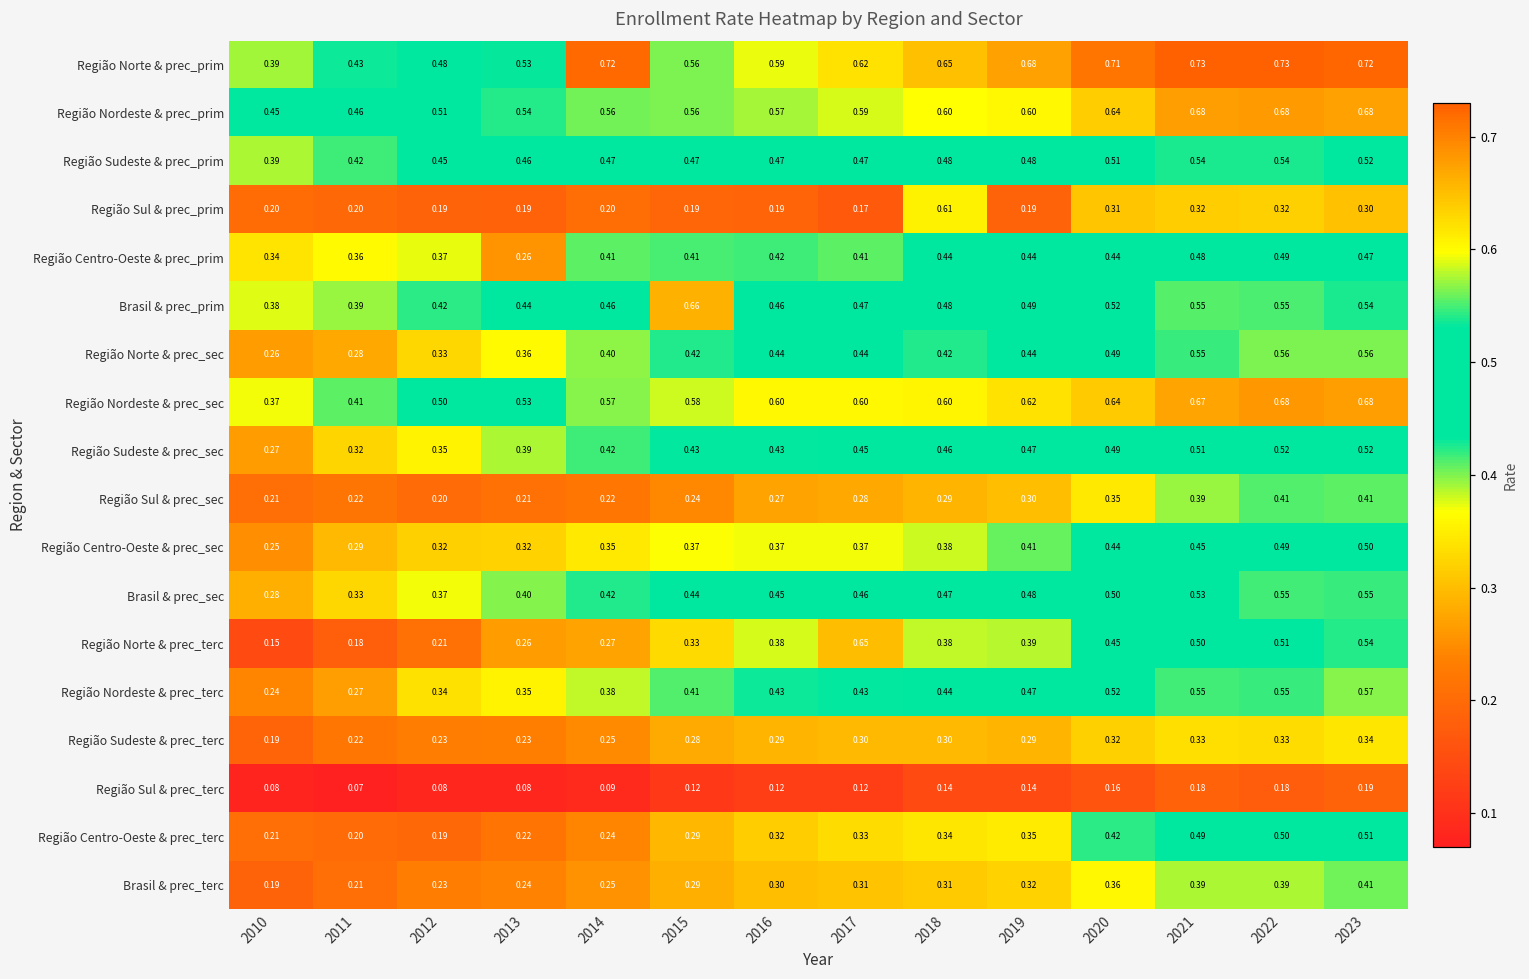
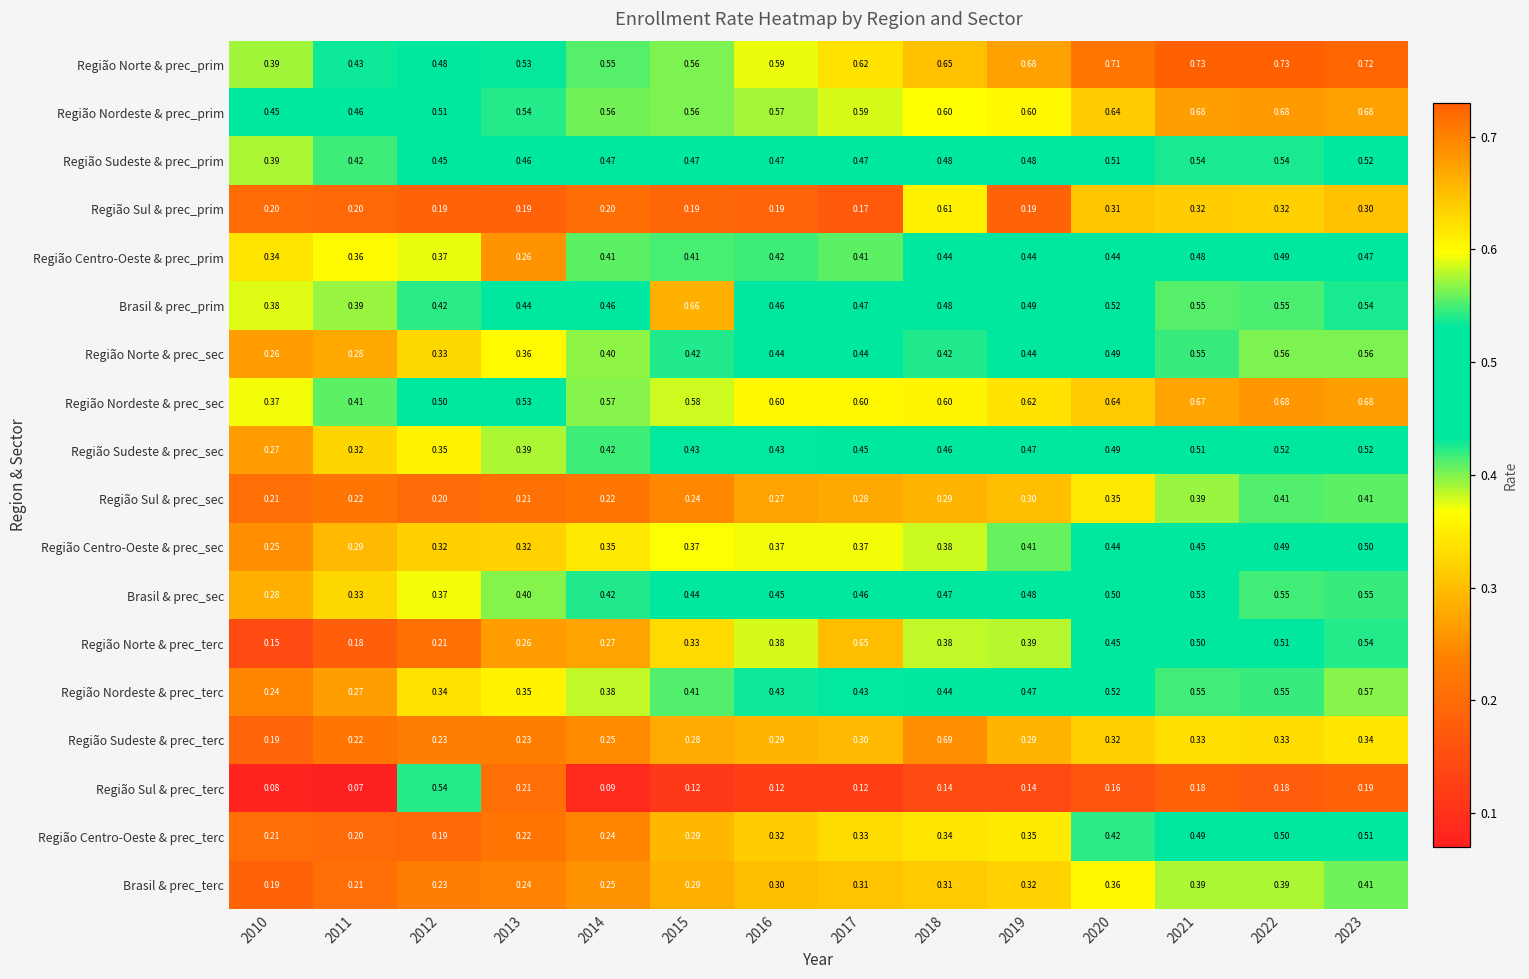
Região Norte & prec_prim, 2014: 0.72 -> 0.55
Região Sudeste & prec_terc, 2018: 0.30 -> 0.69
Região Sul & prec_terc, 2012: 0.08 -> 0.54
Região Sul & prec_terc, 2013: 0.08 -> 0.21
